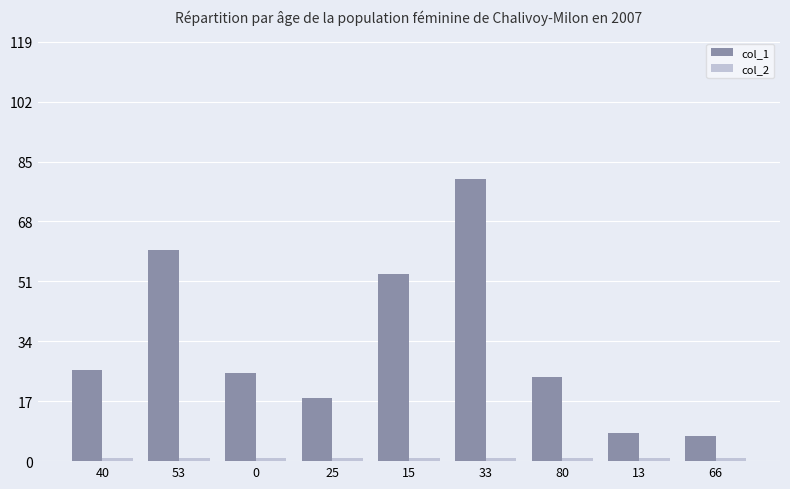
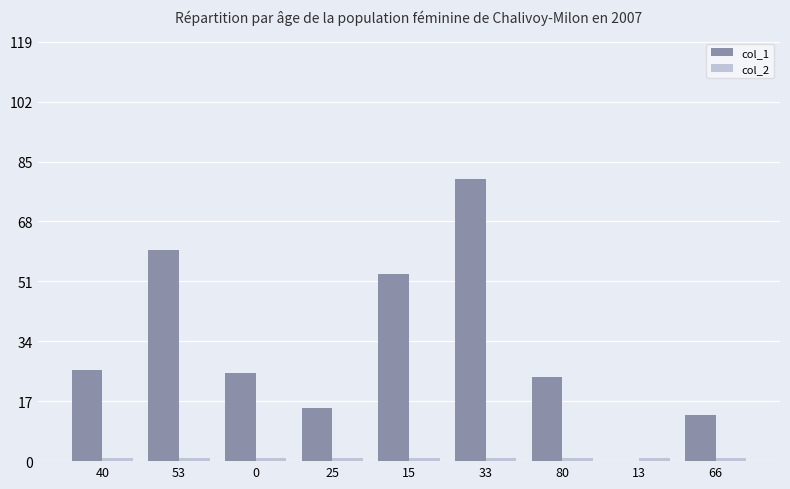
col_1, 25: 18 -> 15
col_1, 13: 8 -> 0
col_1, 66: 7 -> 13
